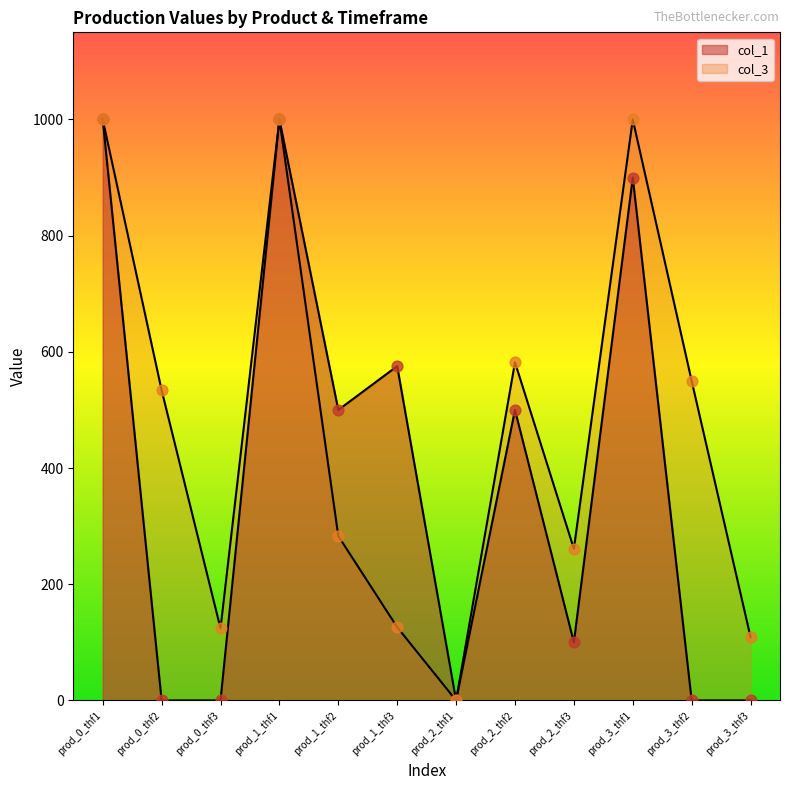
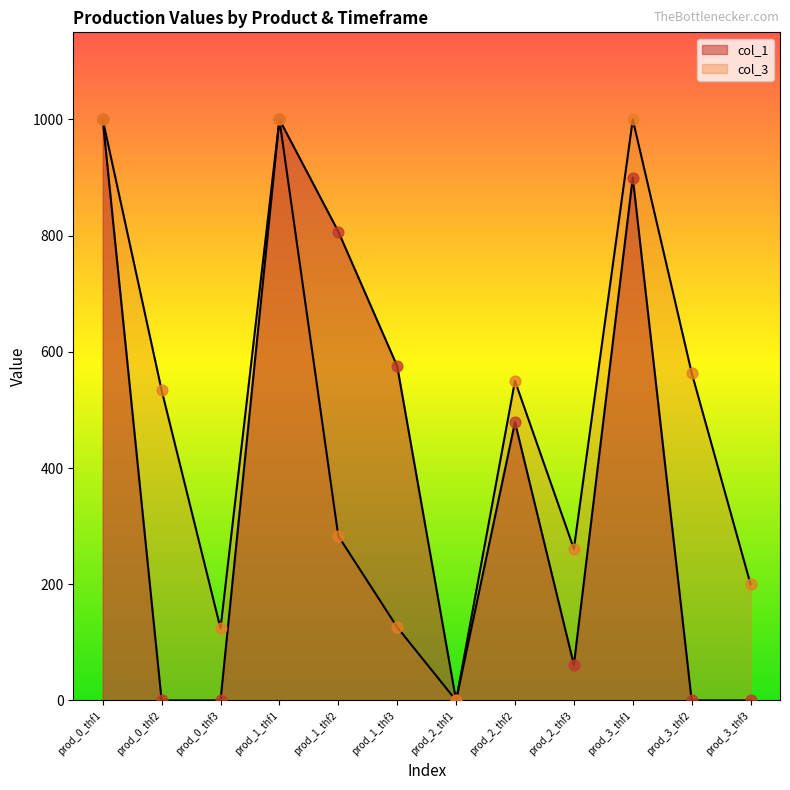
col_1, prod_1_thf2: 500 -> 810
col_1, prod_2_thf2: 500 -> 480
col_3, prod_2_thf2: 580 -> 550
col_1, prod_2_thf3: 100 -> 60
col_3, prod_3_thf2: 550 -> 560
col_3, prod_3_thf3: 110 -> 200
